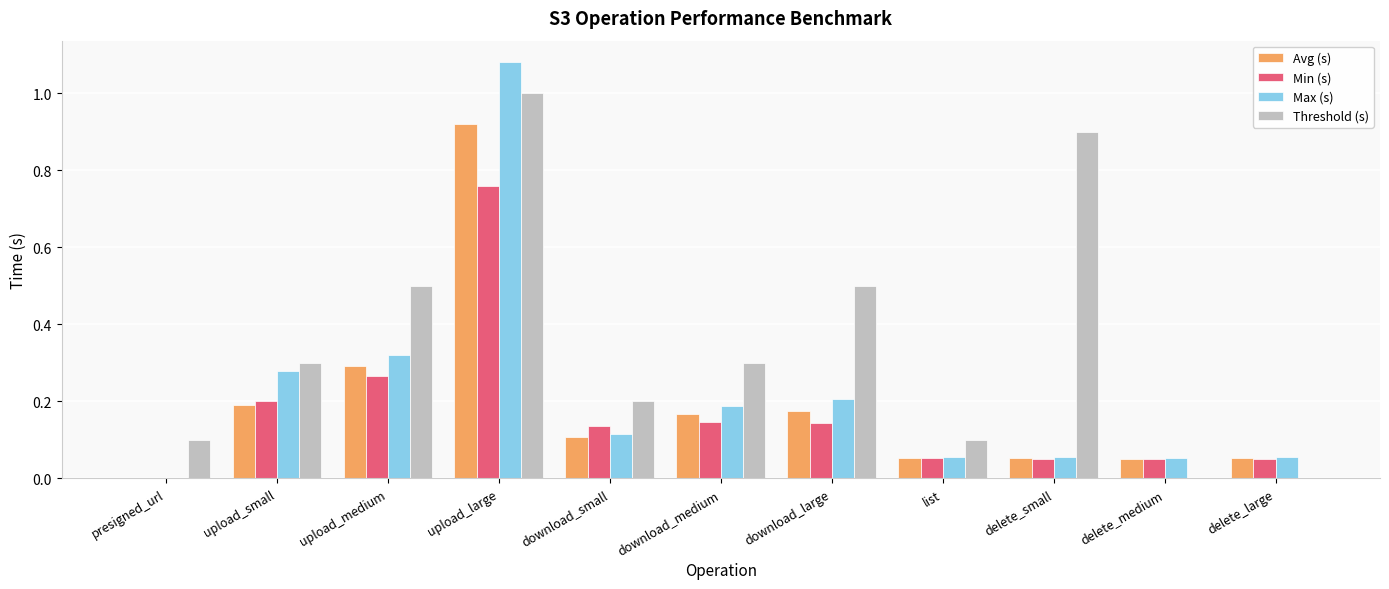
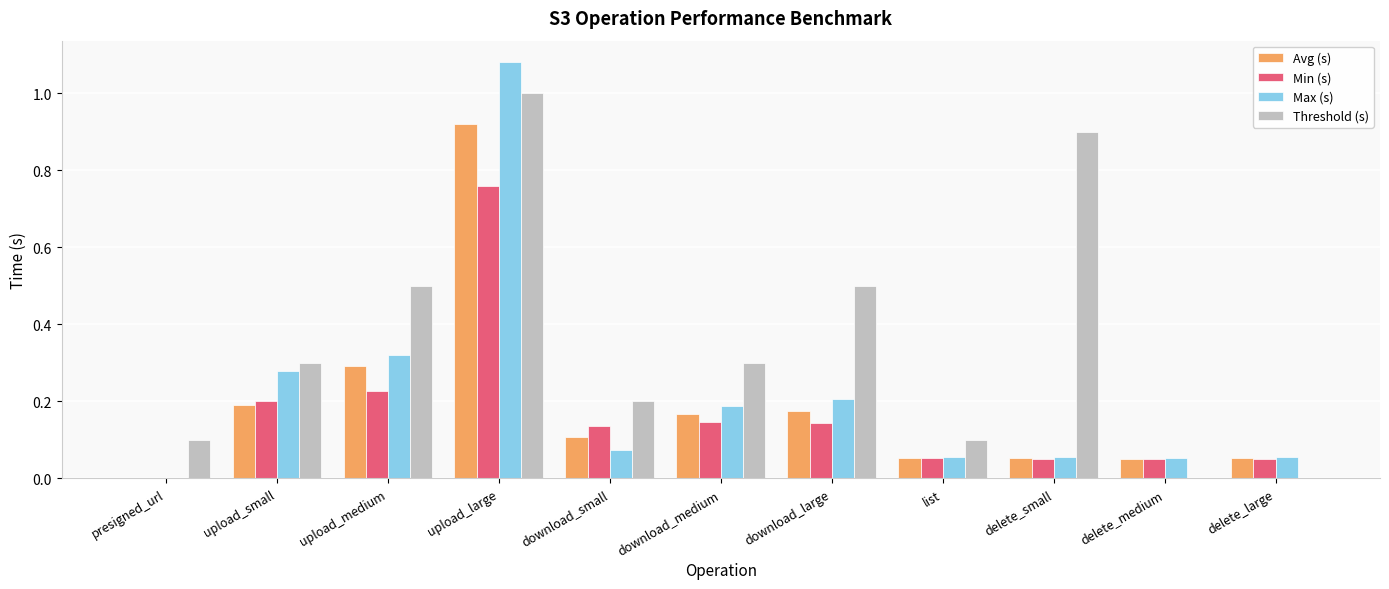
Min (s), upload_medium: 0.27 -> 0.23
Max (s), download_small: 0.11 -> 0.07
